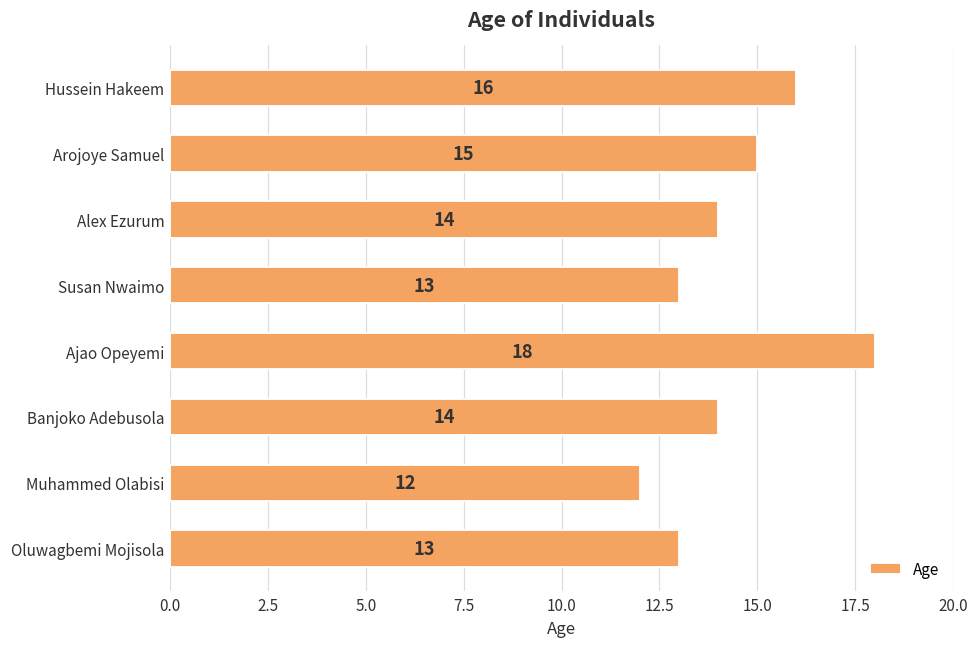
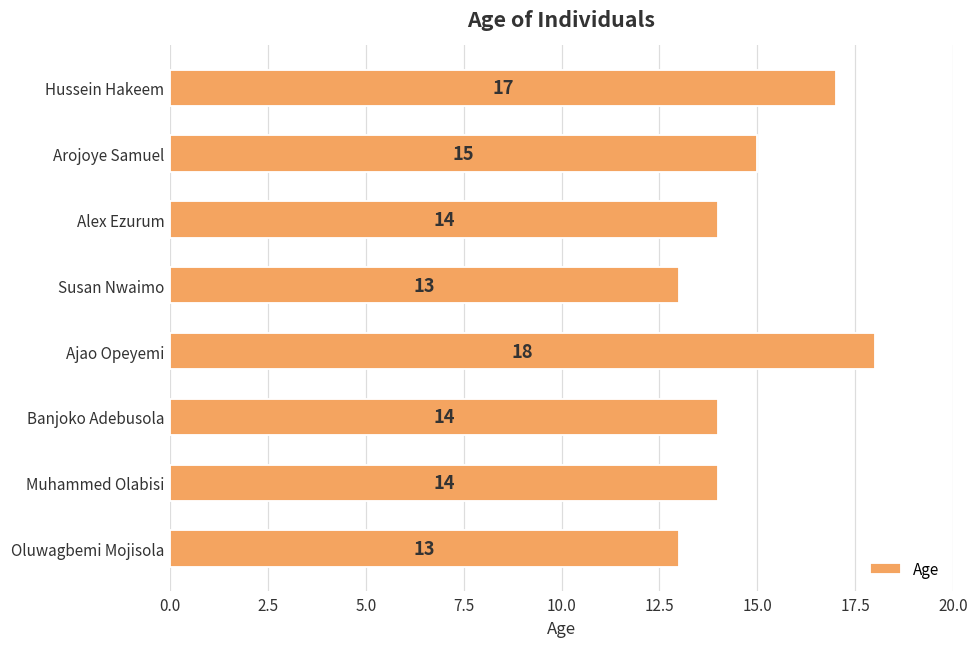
Hussein Hakeem: 16 -> 17
Muhammed Olabisi: 12 -> 14
